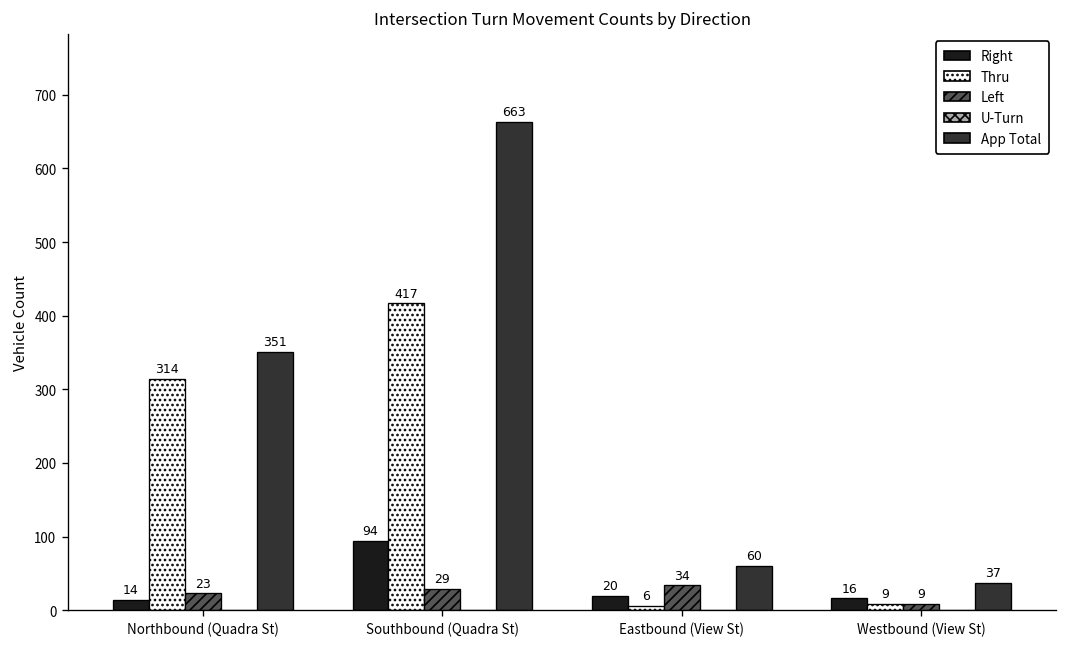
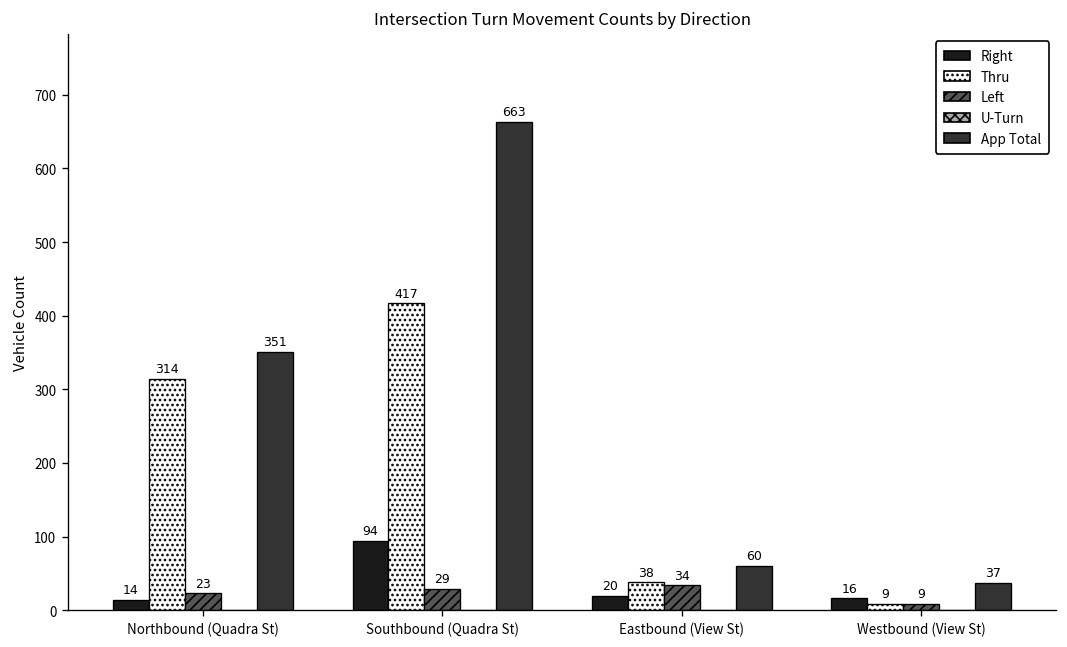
Thru, Eastbound (View St): 6 -> 38
